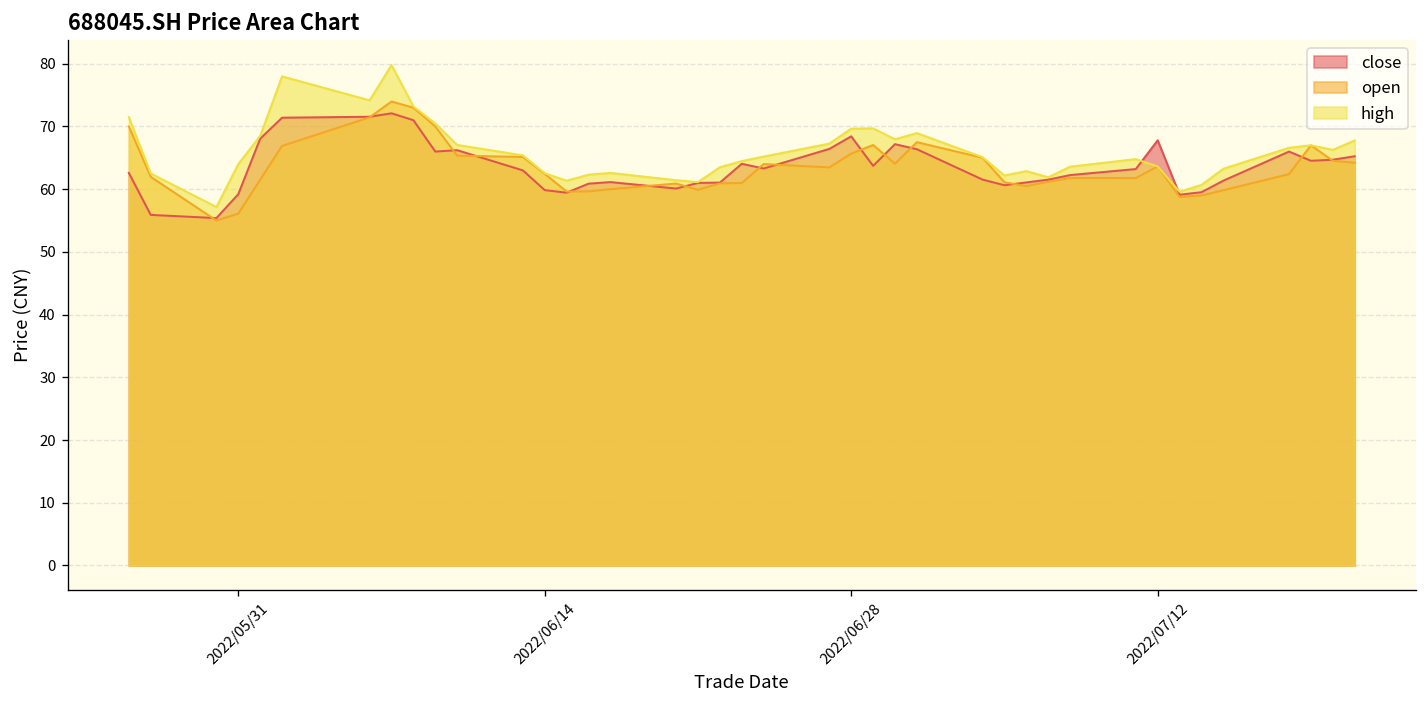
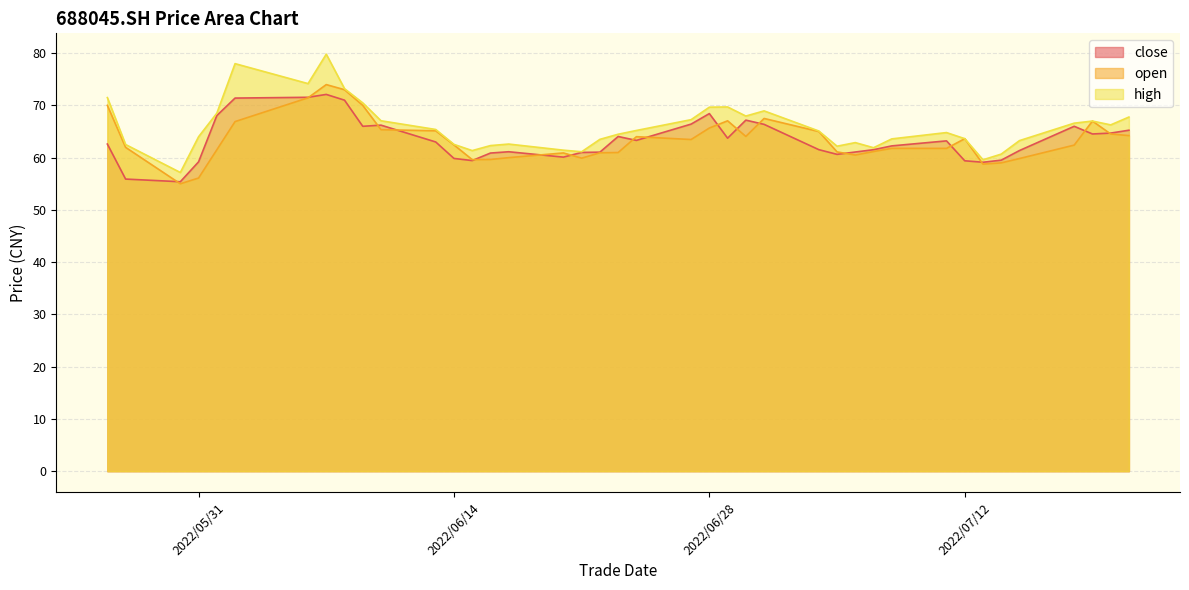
close, 2022/07/12: 68 -> 59
